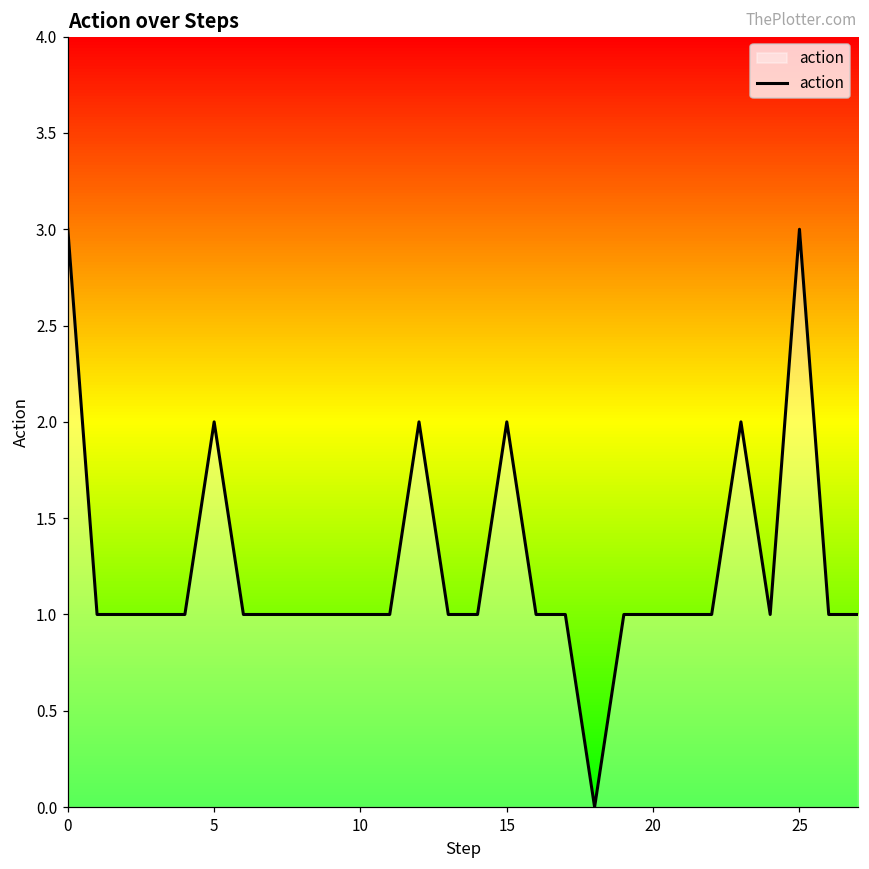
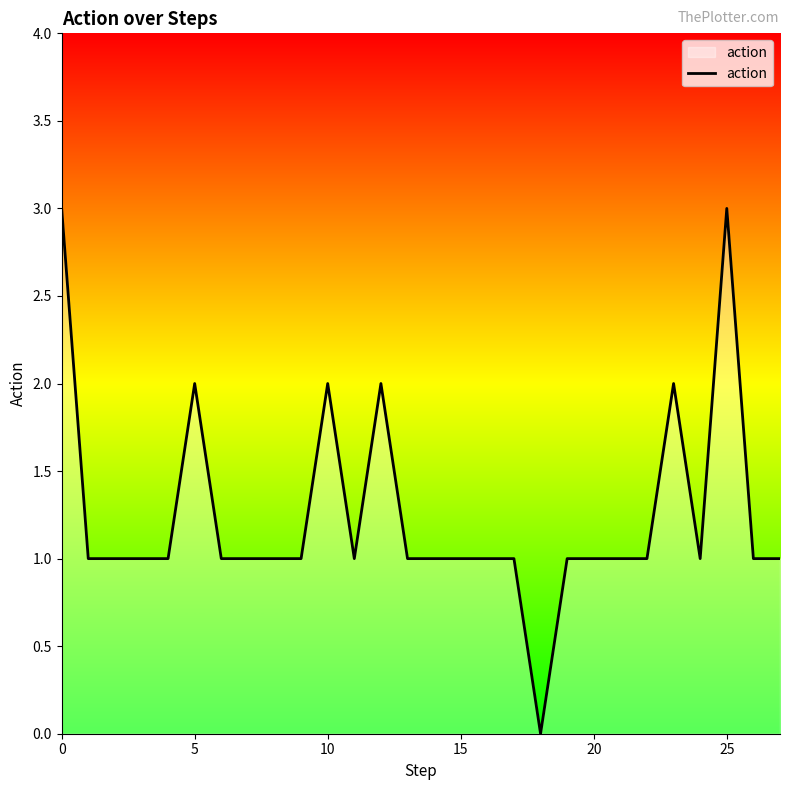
10: 1 -> 2
15: 2 -> 1
